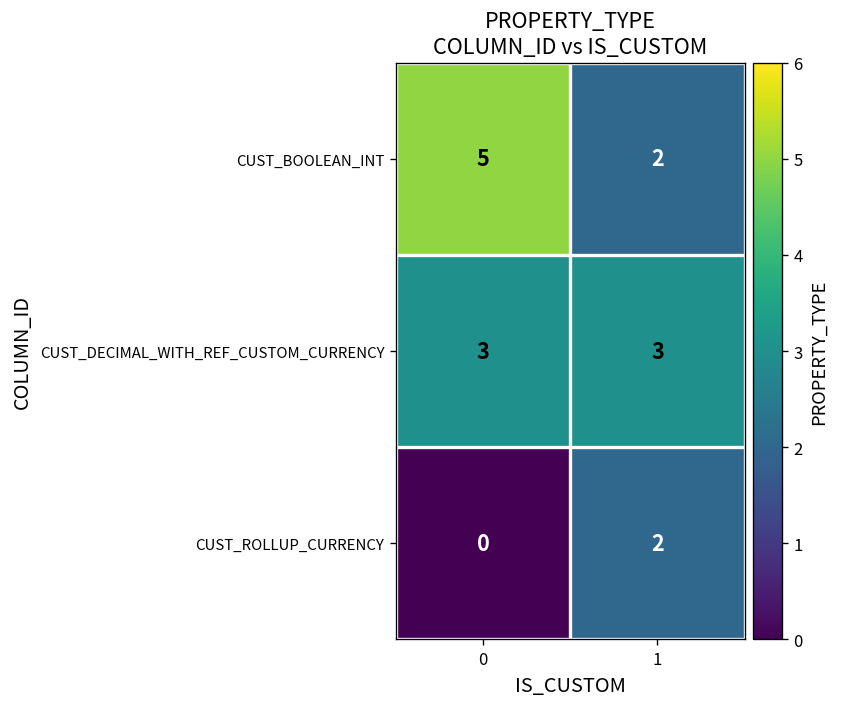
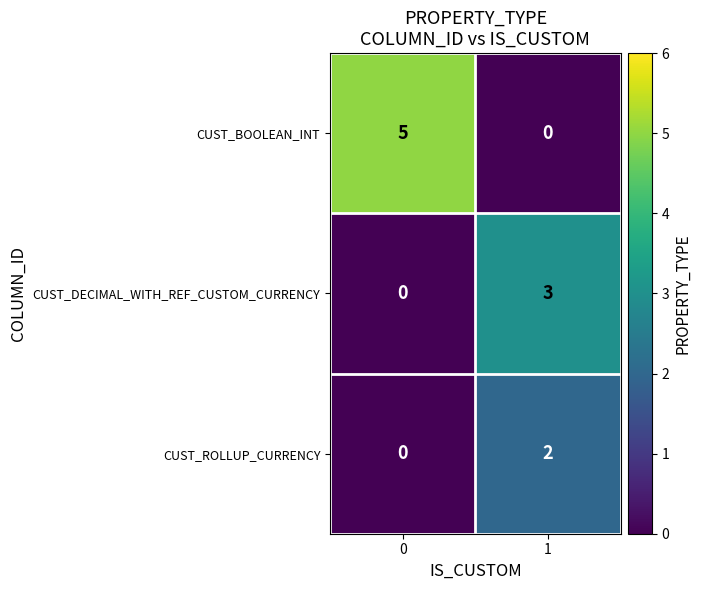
CUST_BOOLEAN_INT, 1: 2 -> 0
CUST_DECIMAL_WITH_REF_CUSTOM_CURRENCY, 0: 3 -> 0
